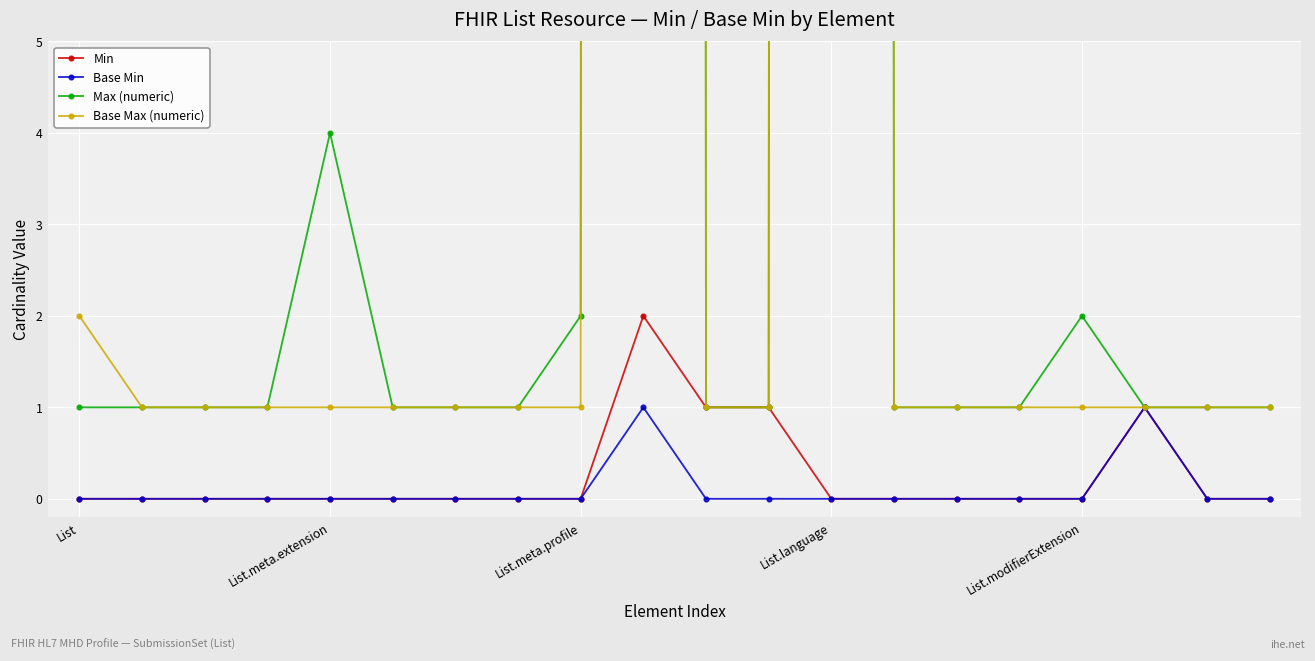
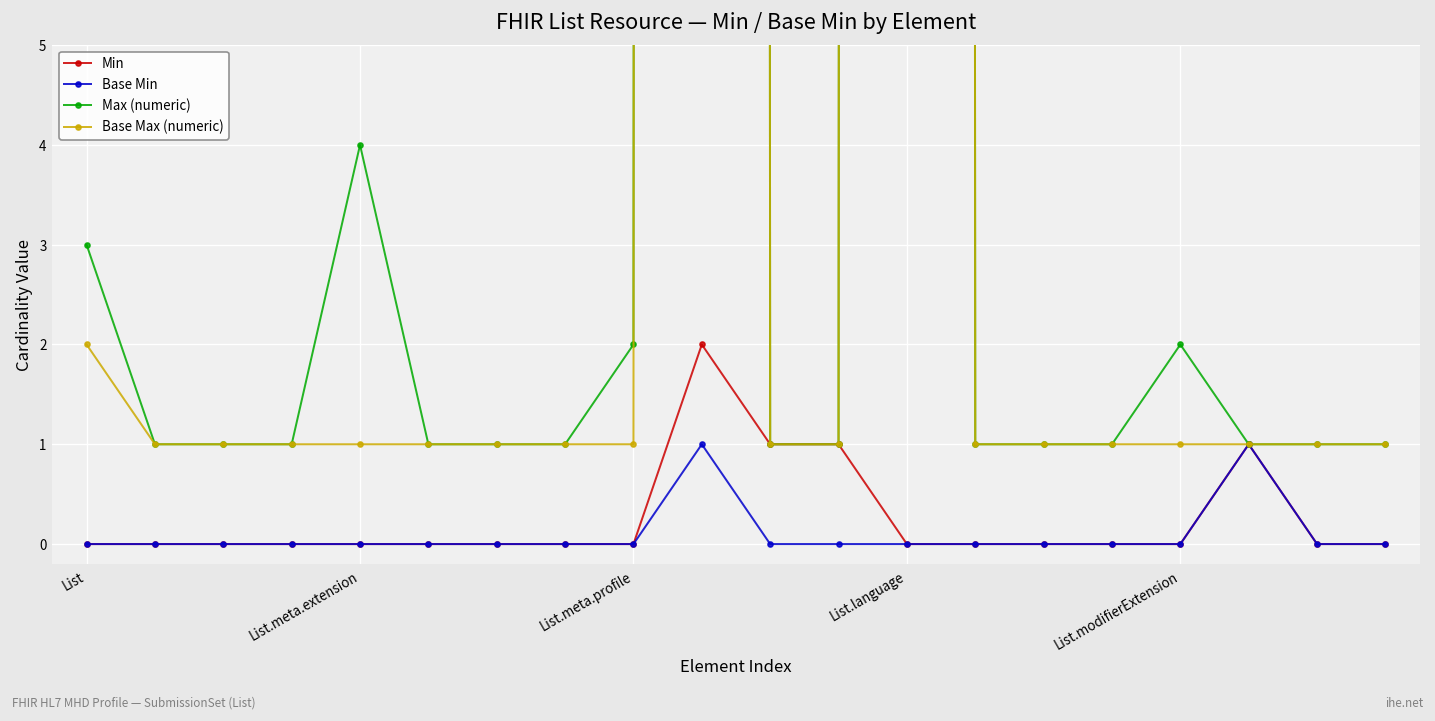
Max (numeric), List: 1 -> 3
